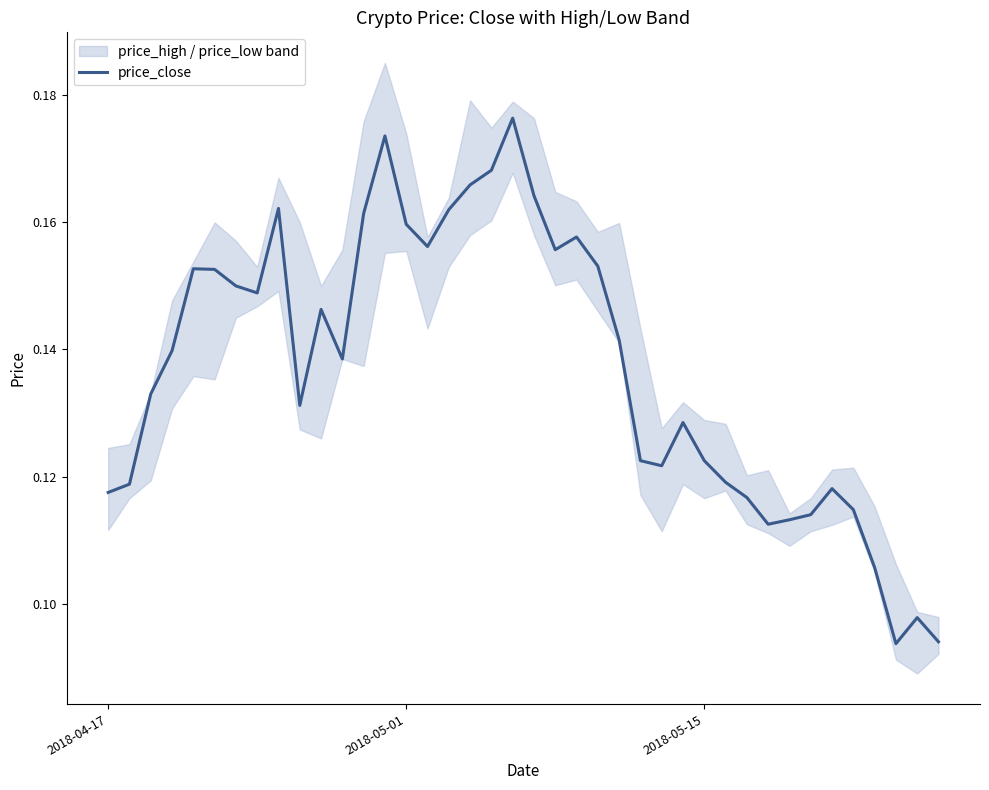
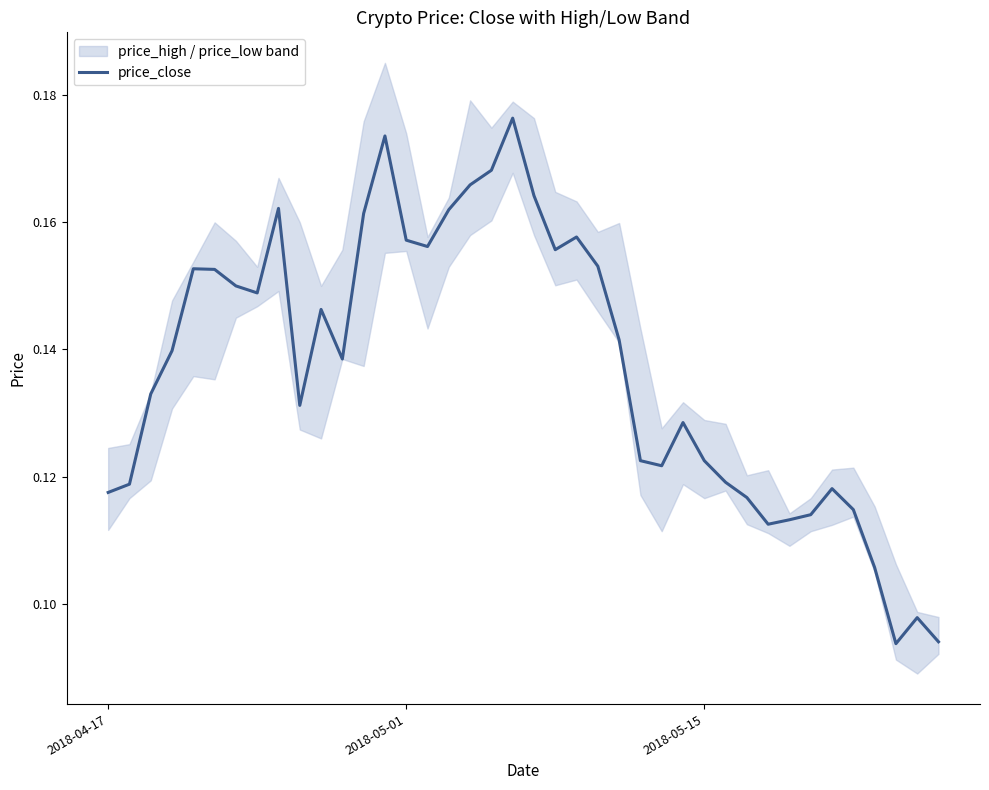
price_close, 2018-05-01: 0.160 -> 0.157
